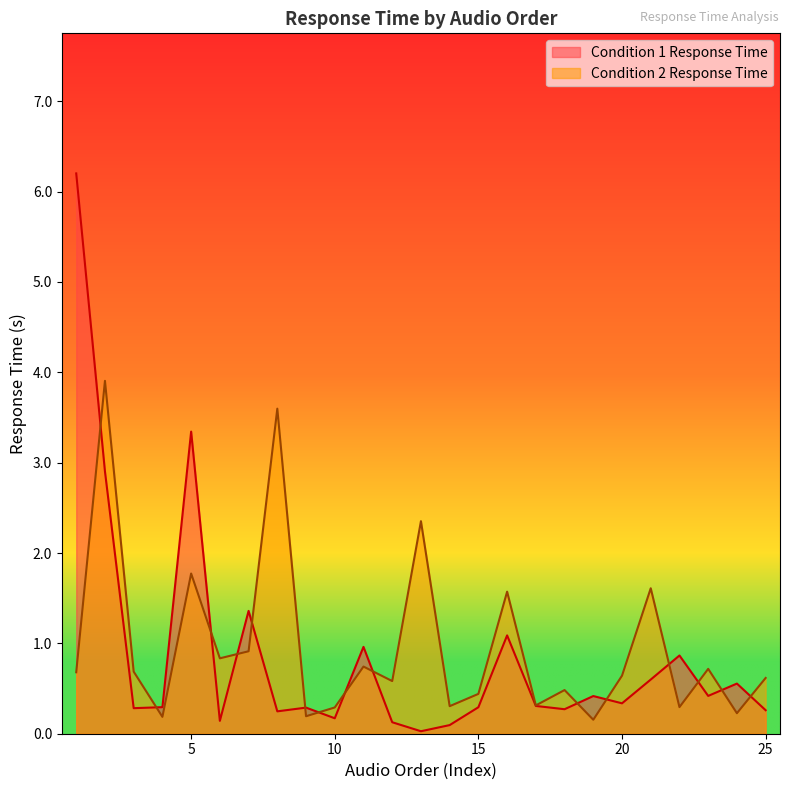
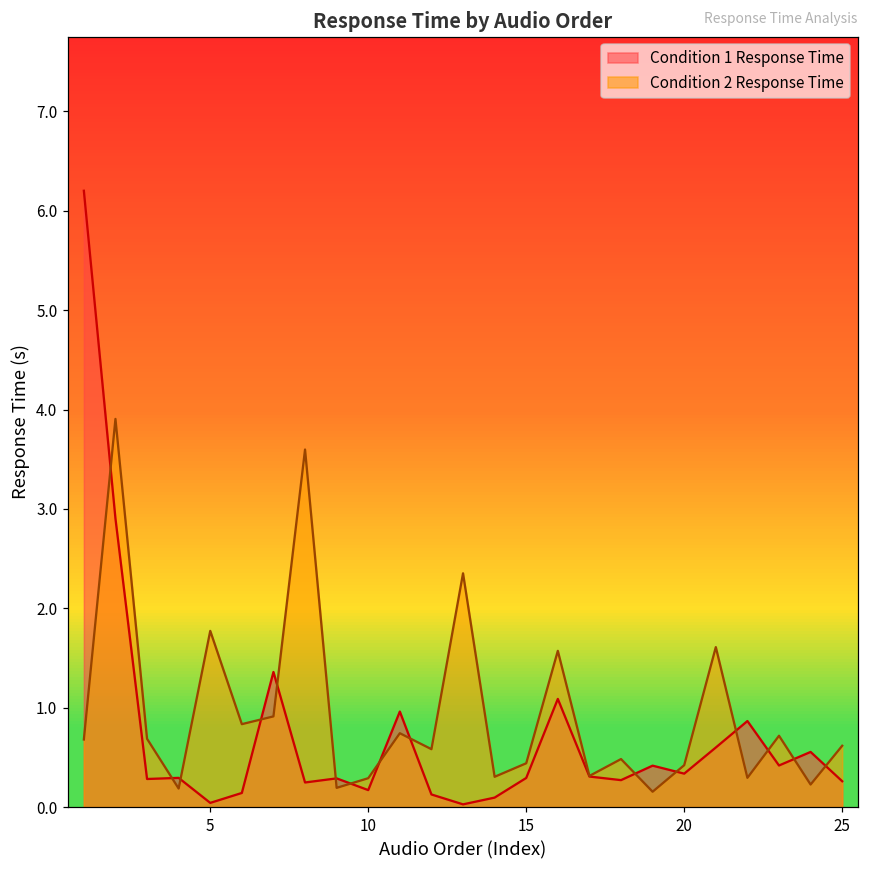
Condition 1 Response Time, 5: 3.3 -> 0.0
Condition 2 Response Time, 20: 0.6 -> 0.4
